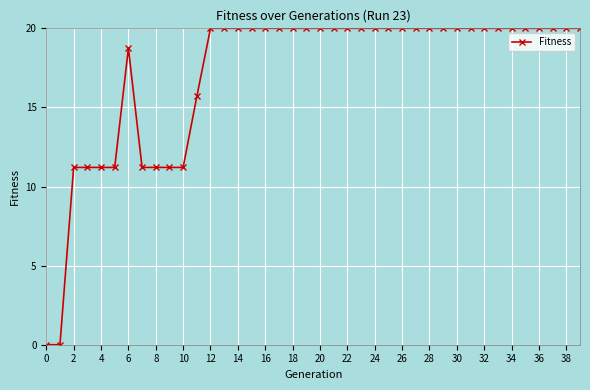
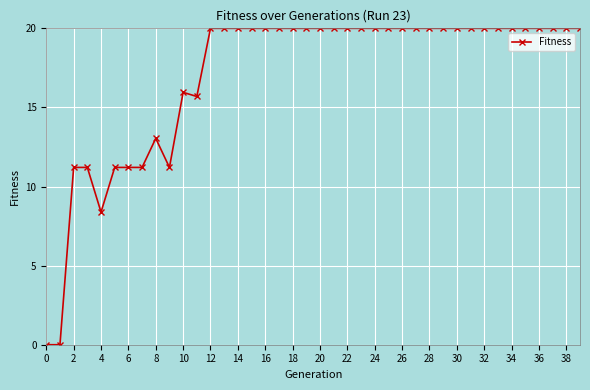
4: 11.2 -> 8.4
6: 18.7 -> 11.2
8: 11.2 -> 13.0
10: 11.2 -> 16.0
